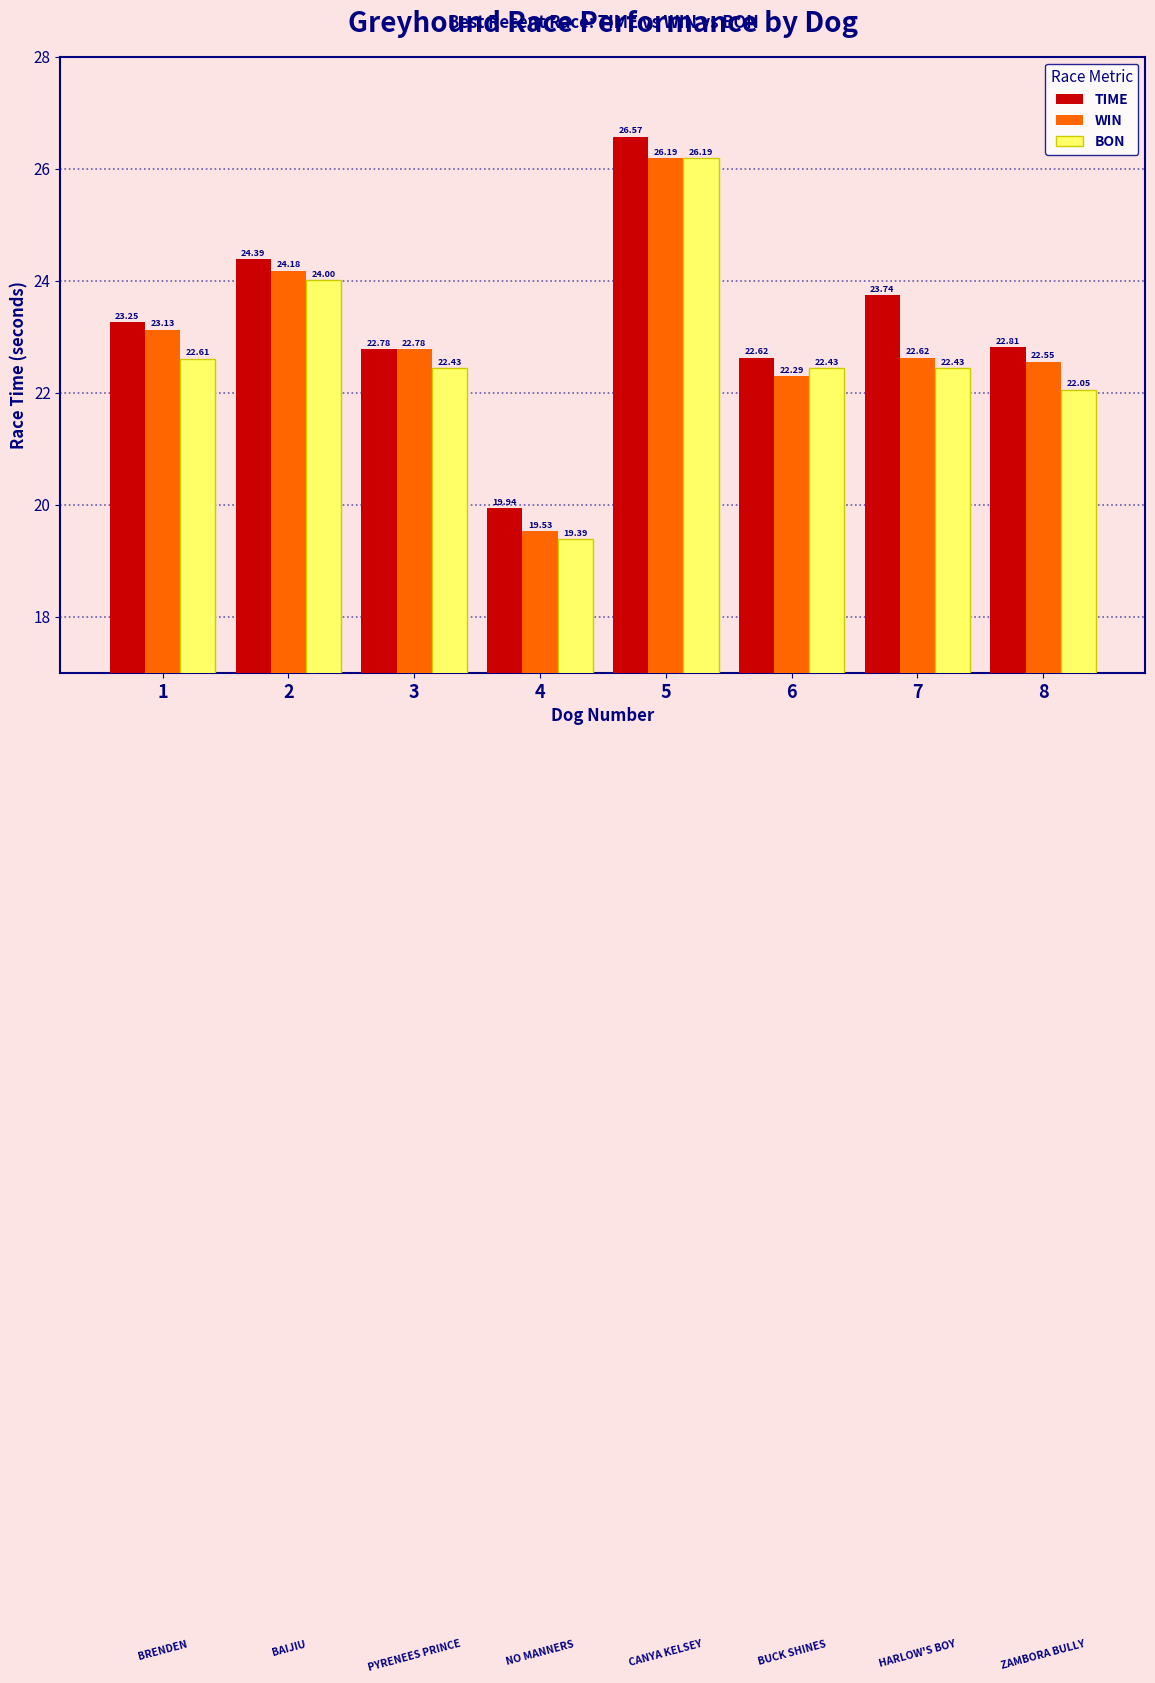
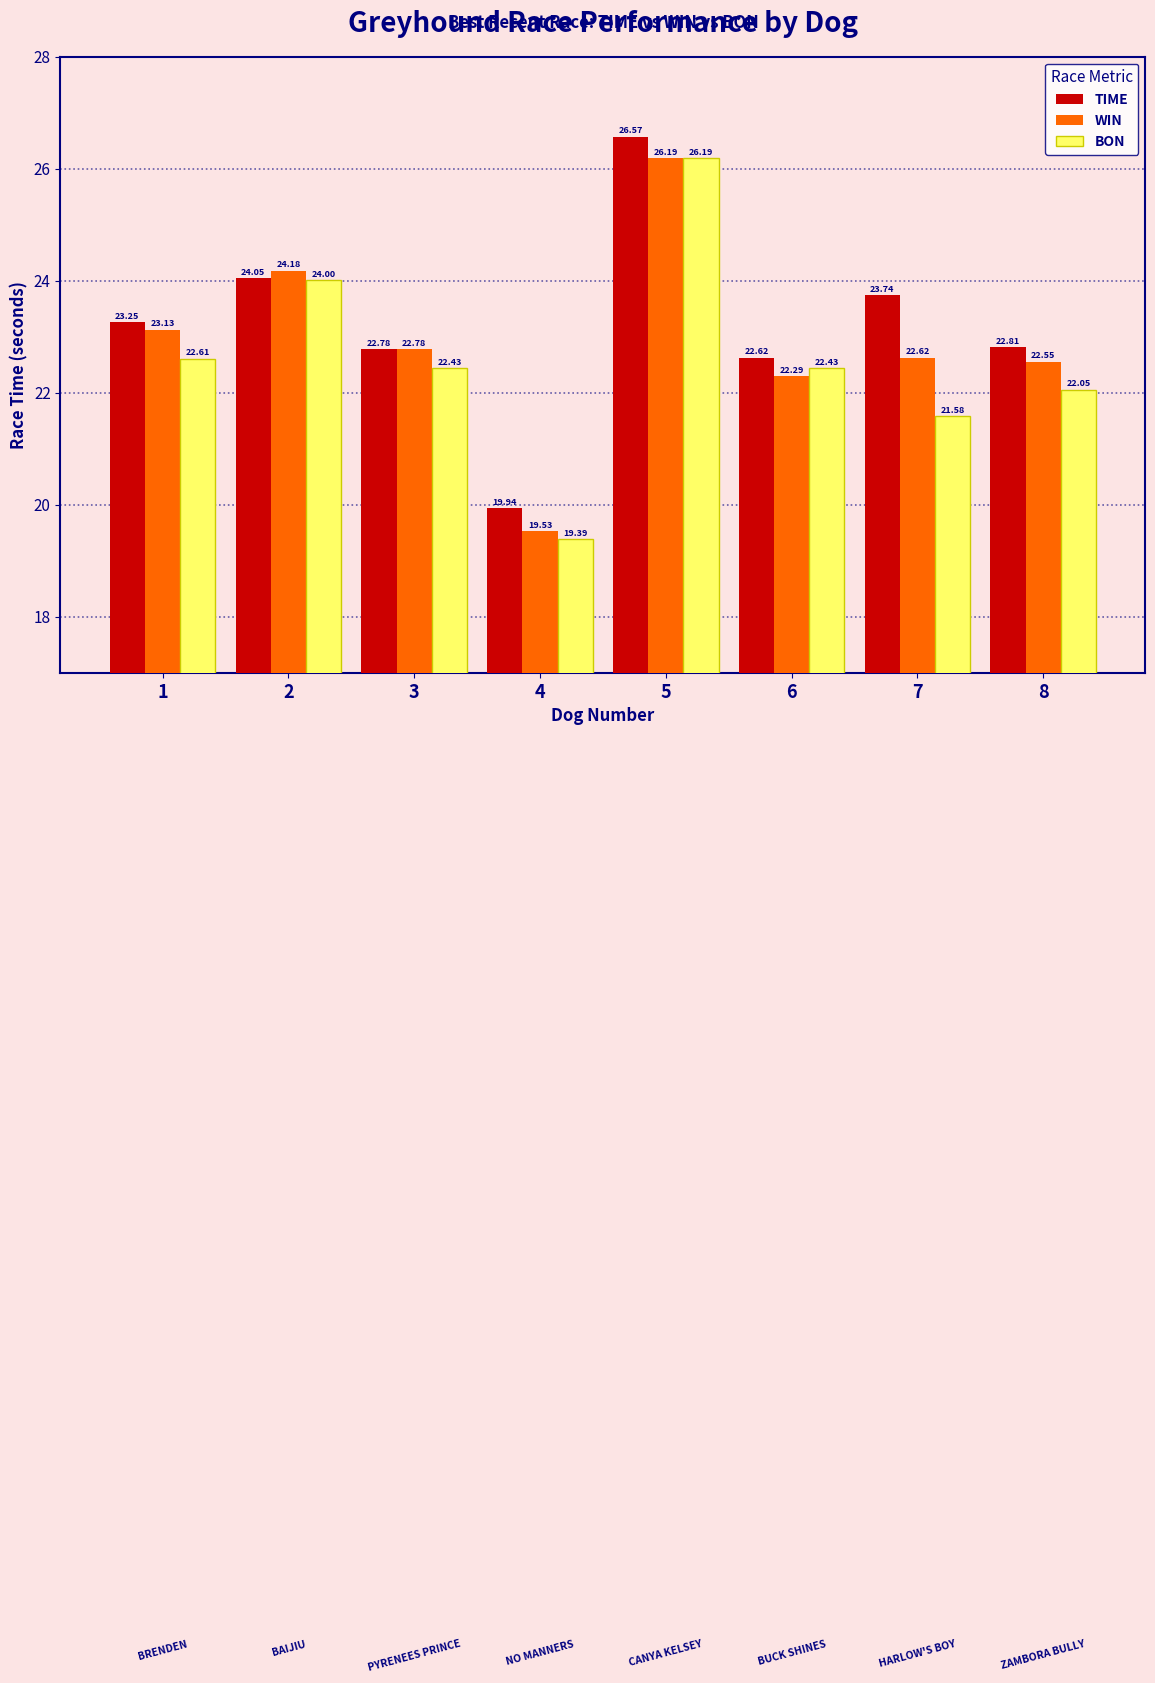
TIME, 2: 24.39 -> 24.05
BON, 7: 22.43 -> 21.58
